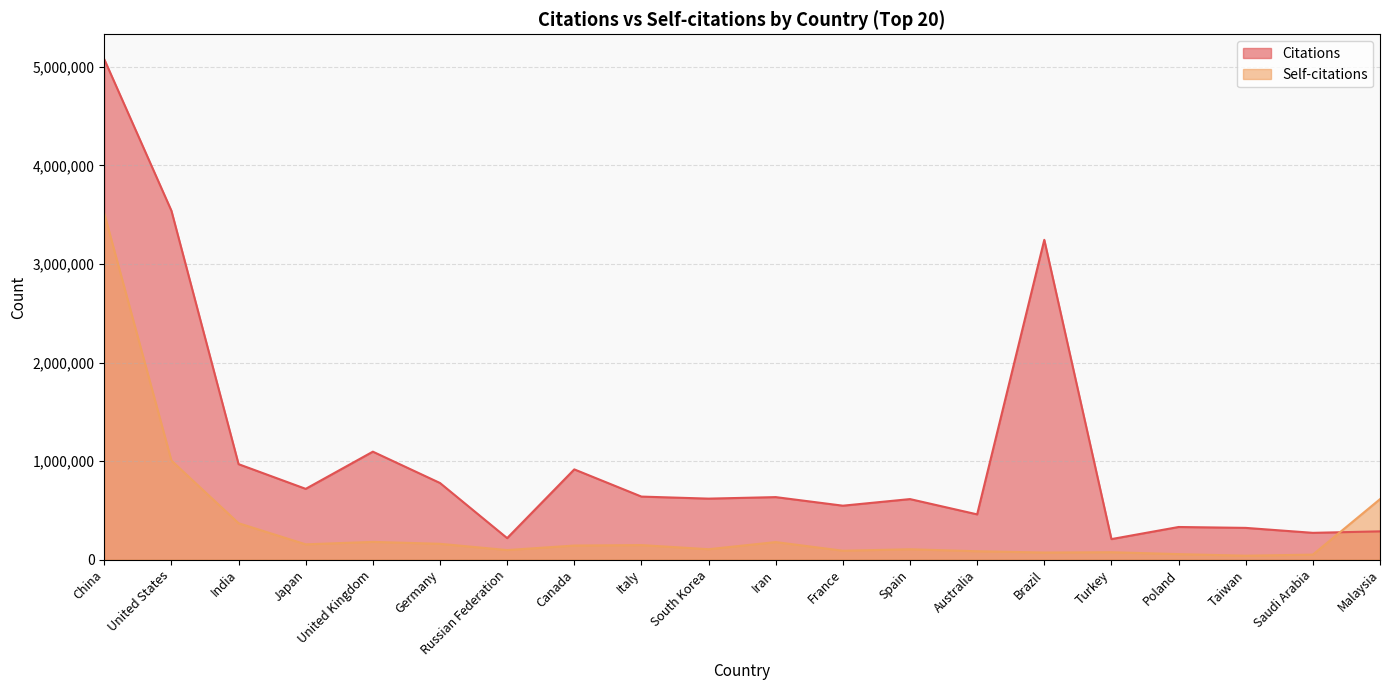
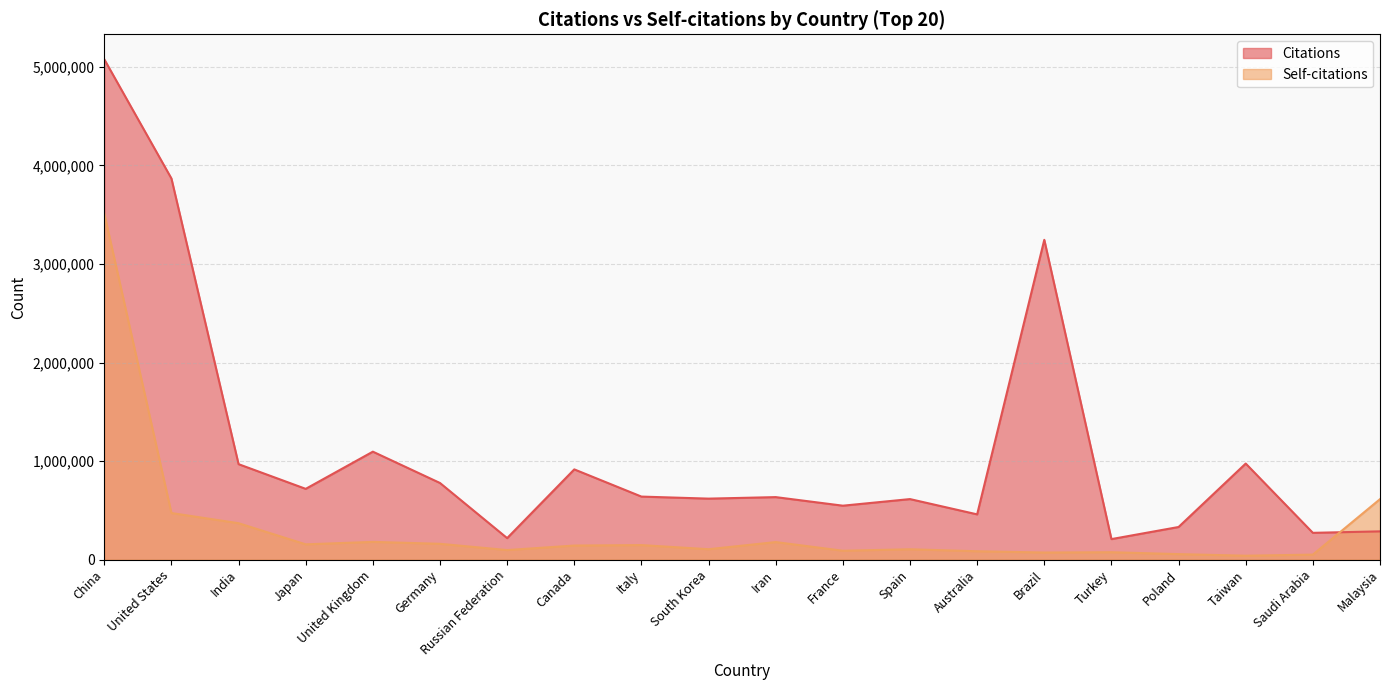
Citations, United States: 3,500,000 -> 3,900,000
Self-citations, United States: 1,000,000 -> 500,000
Citations, Taiwan: 300,000 -> 1,000,000
